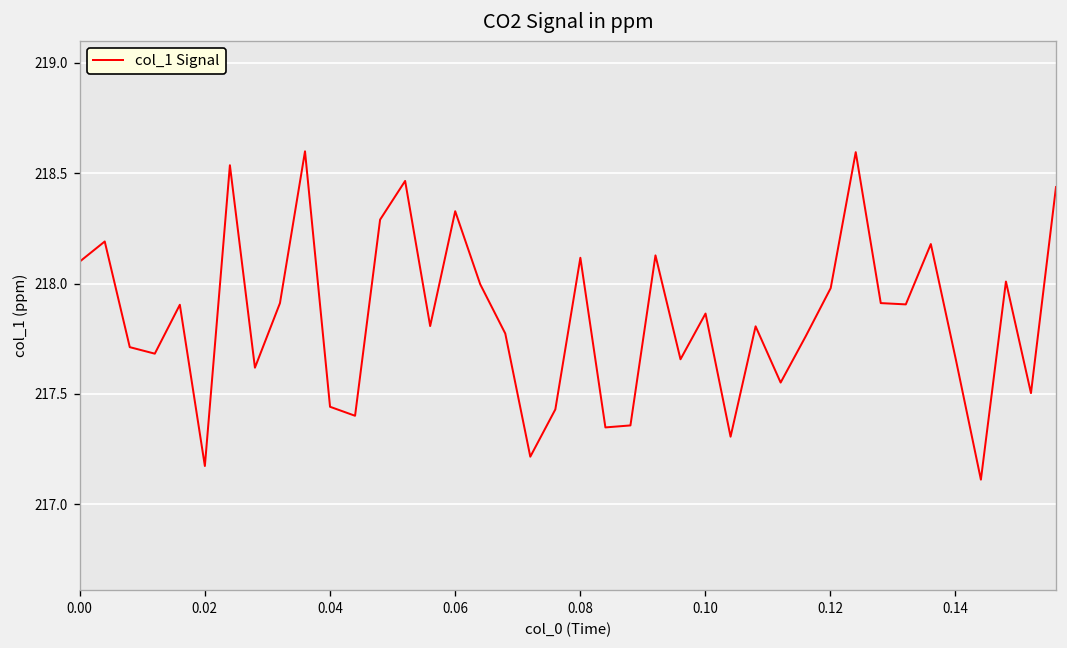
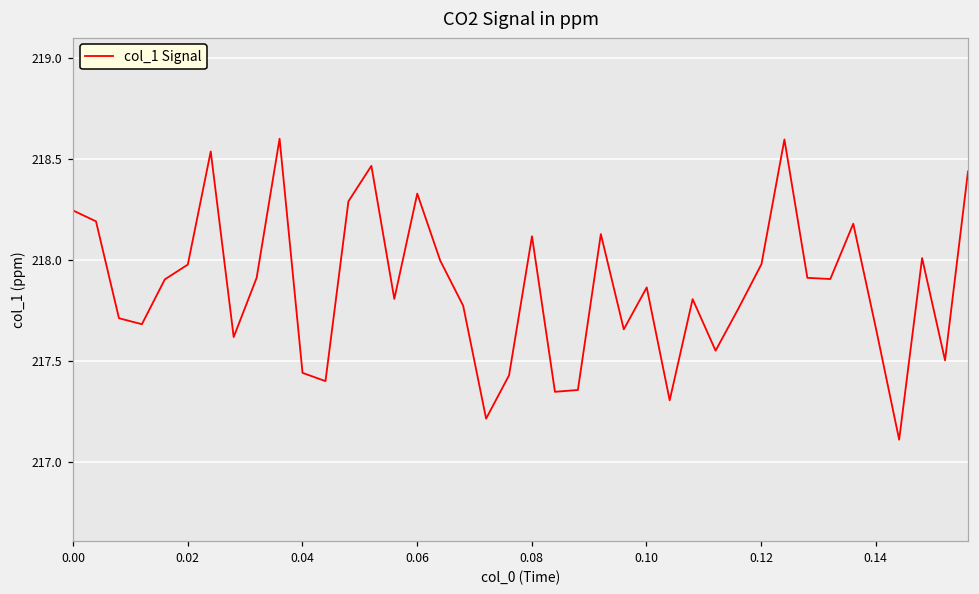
0.00: 218.10 -> 218.24
0.02: 217.17 -> 217.98
